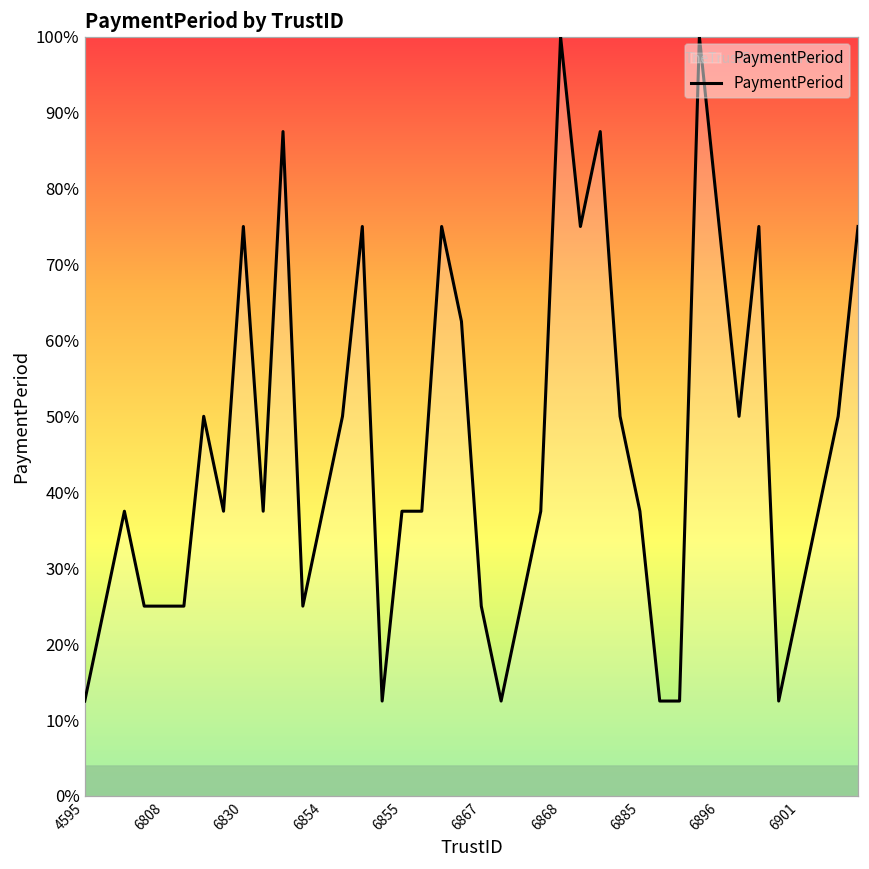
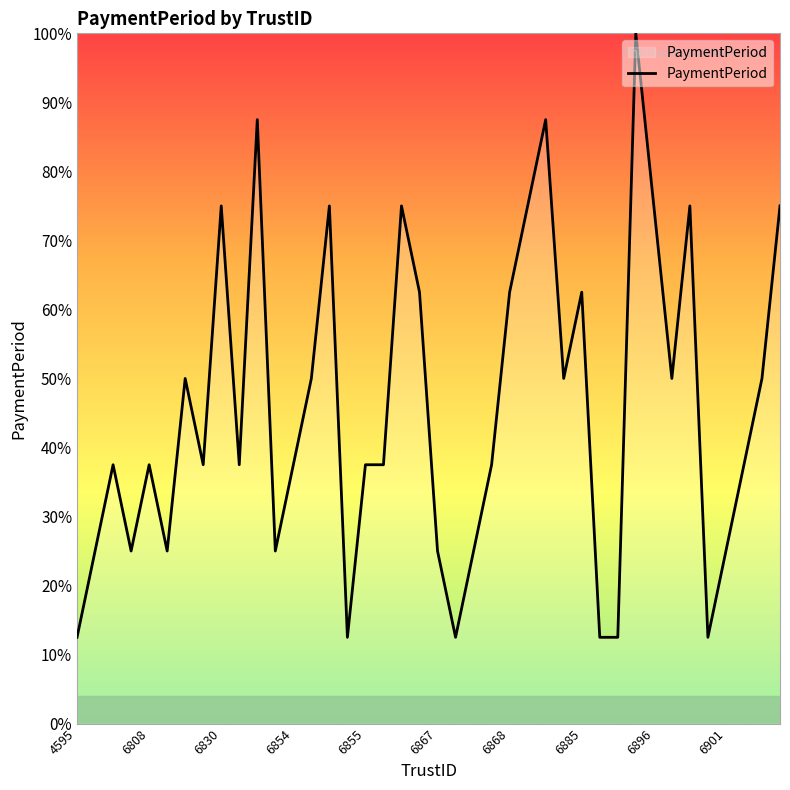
6808: 25% -> 38%
6868: 100% -> 63%
6885: 38% -> 63%
